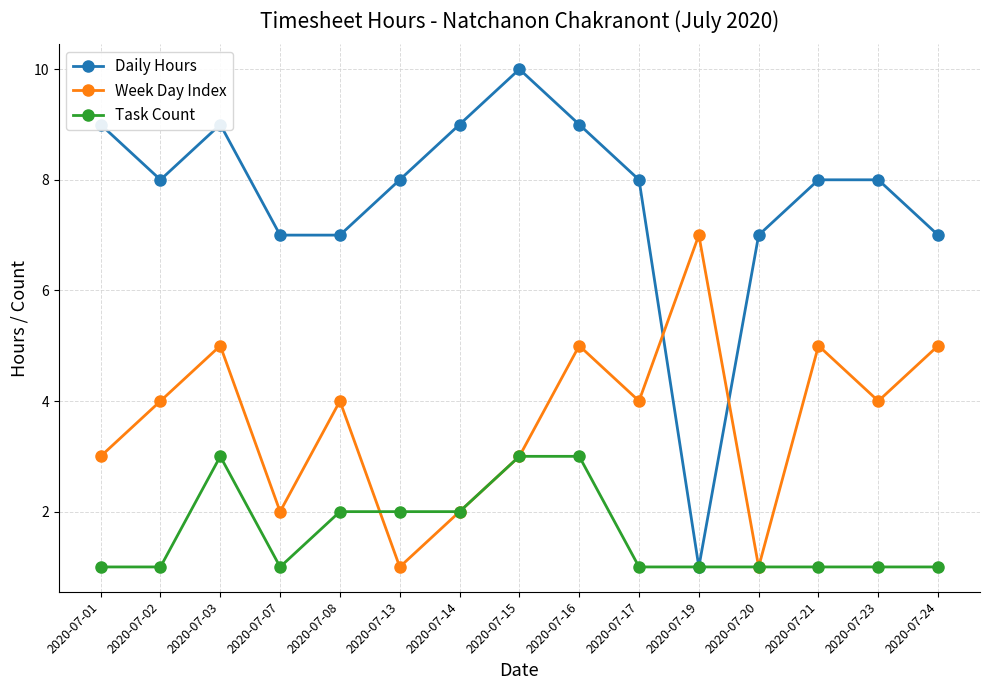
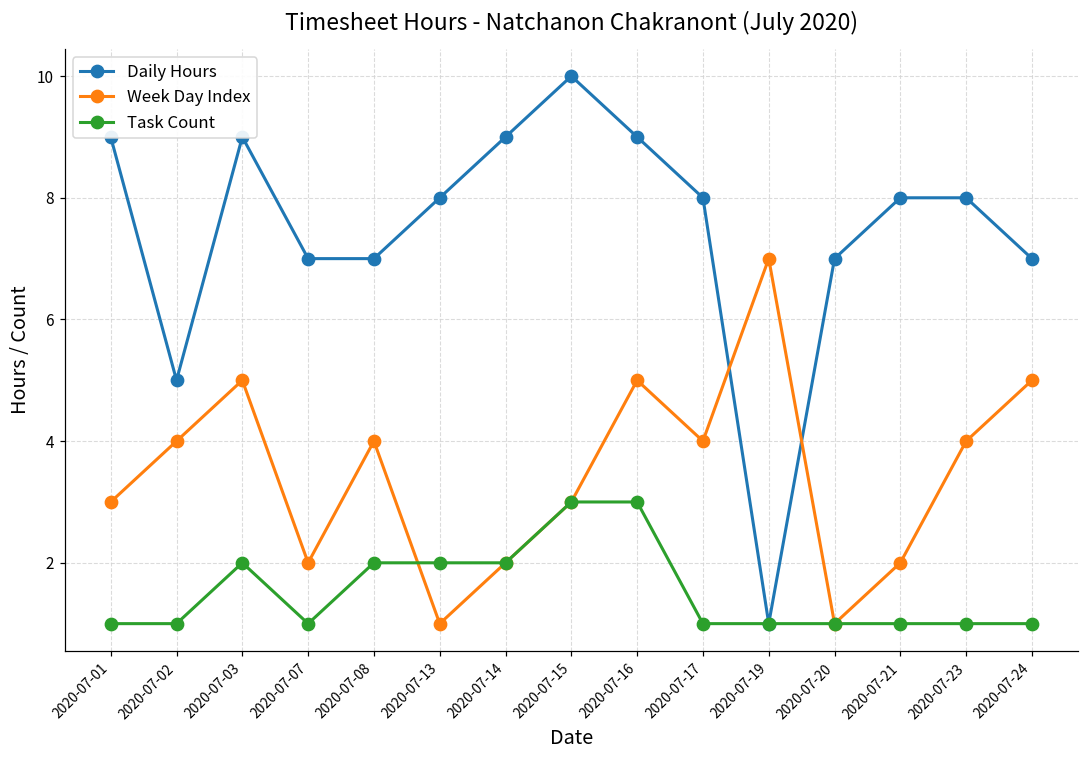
Daily Hours, 2020-07-02: 8 -> 5
Task Count, 2020-07-03: 3 -> 2
Week Day Index, 2020-07-21: 5 -> 2
